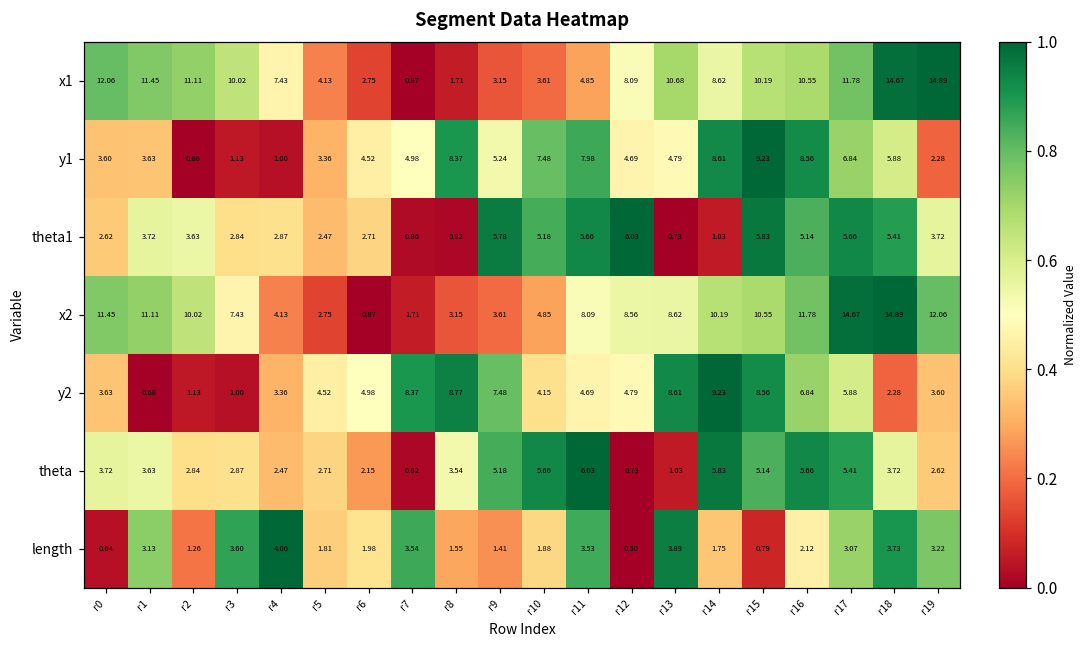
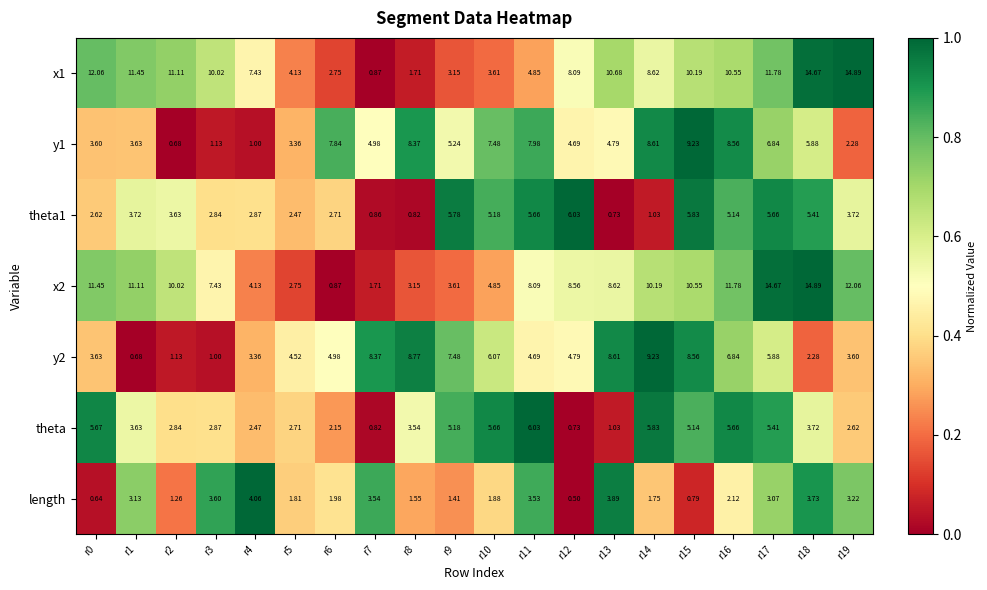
y1, r6: 4.52 -> 7.84
y2, r10: 4.15 -> 6.07
theta, r0: 3.72 -> 5.67
